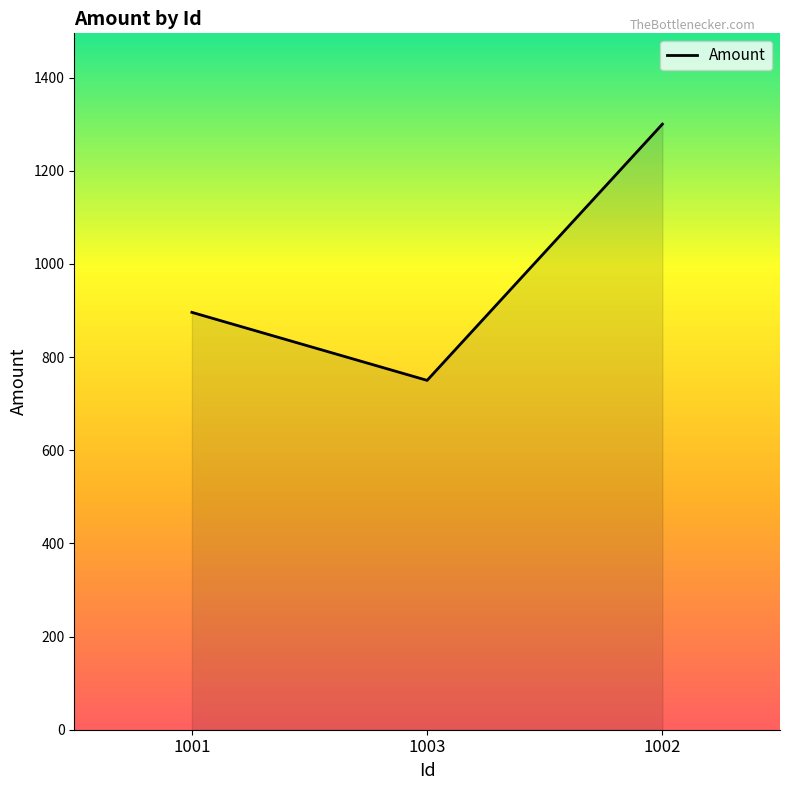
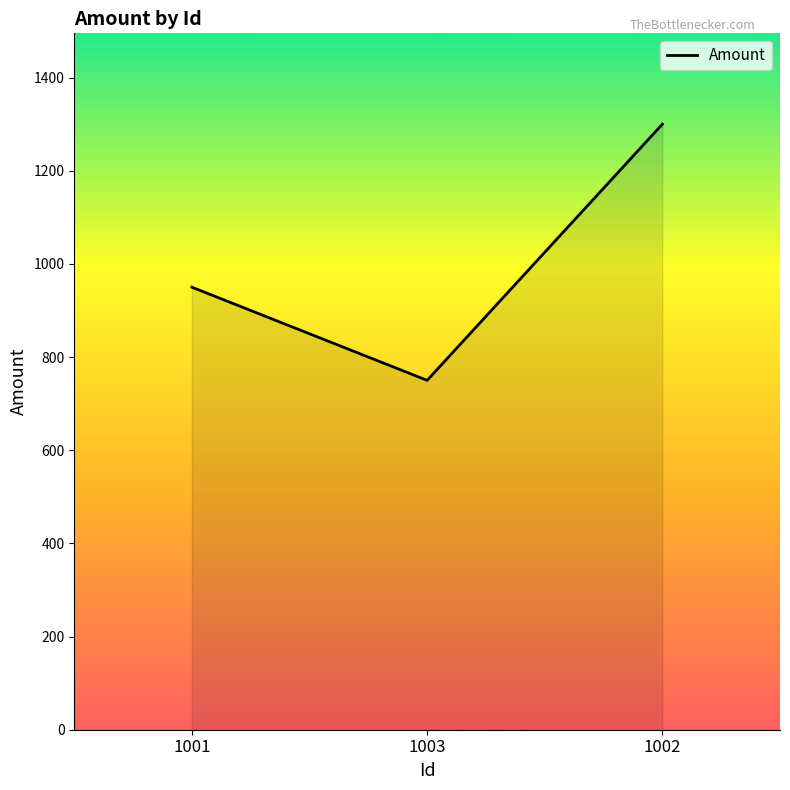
1001: 900 -> 950
